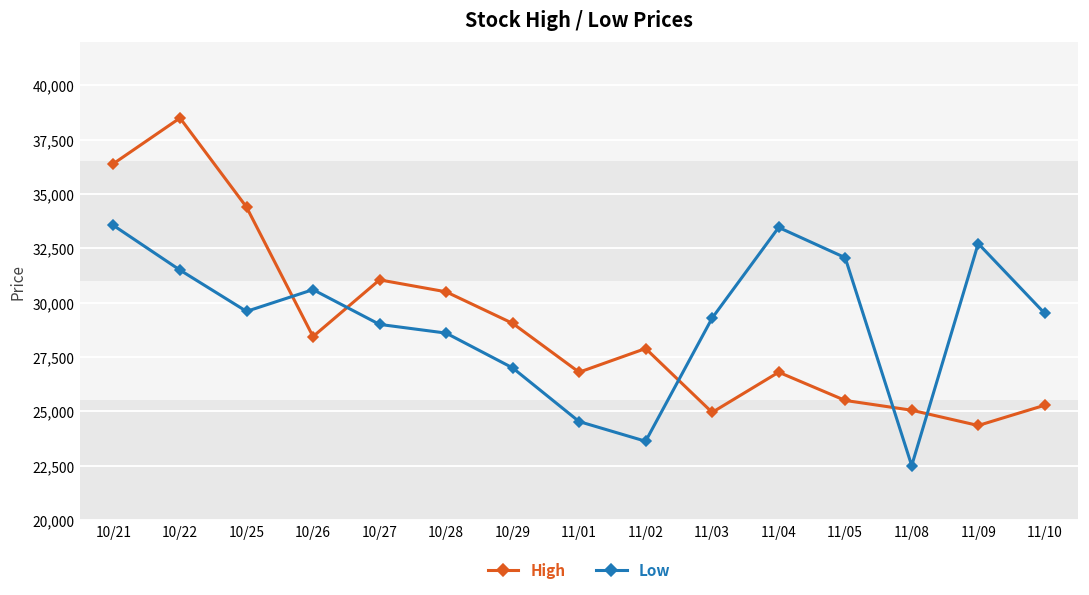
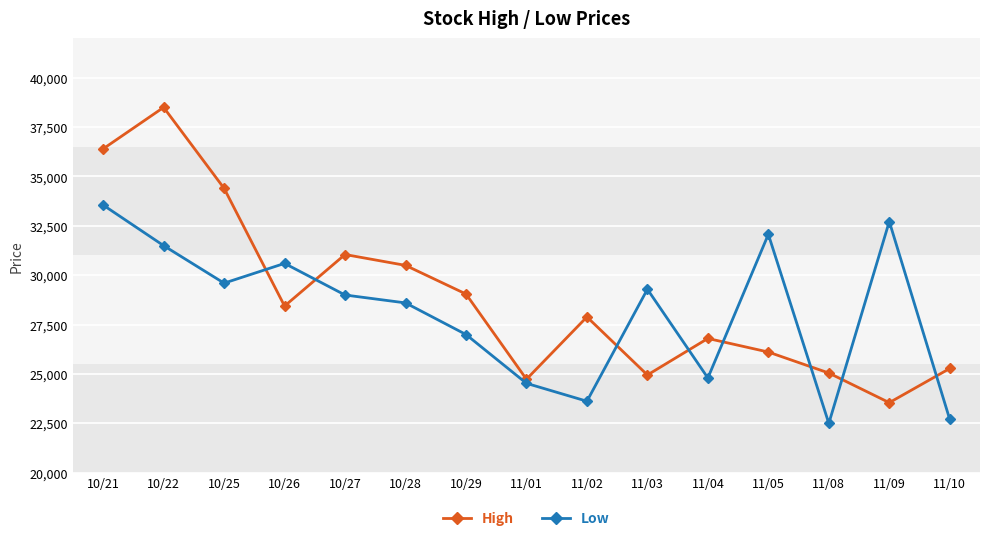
High, 11/01: 26,800 -> 24,700
Low, 11/04: 33,500 -> 24,800
High, 11/05: 25,500 -> 26,100
High, 11/09: 24,300 -> 23,600
Low, 11/10: 29,500 -> 22,700
